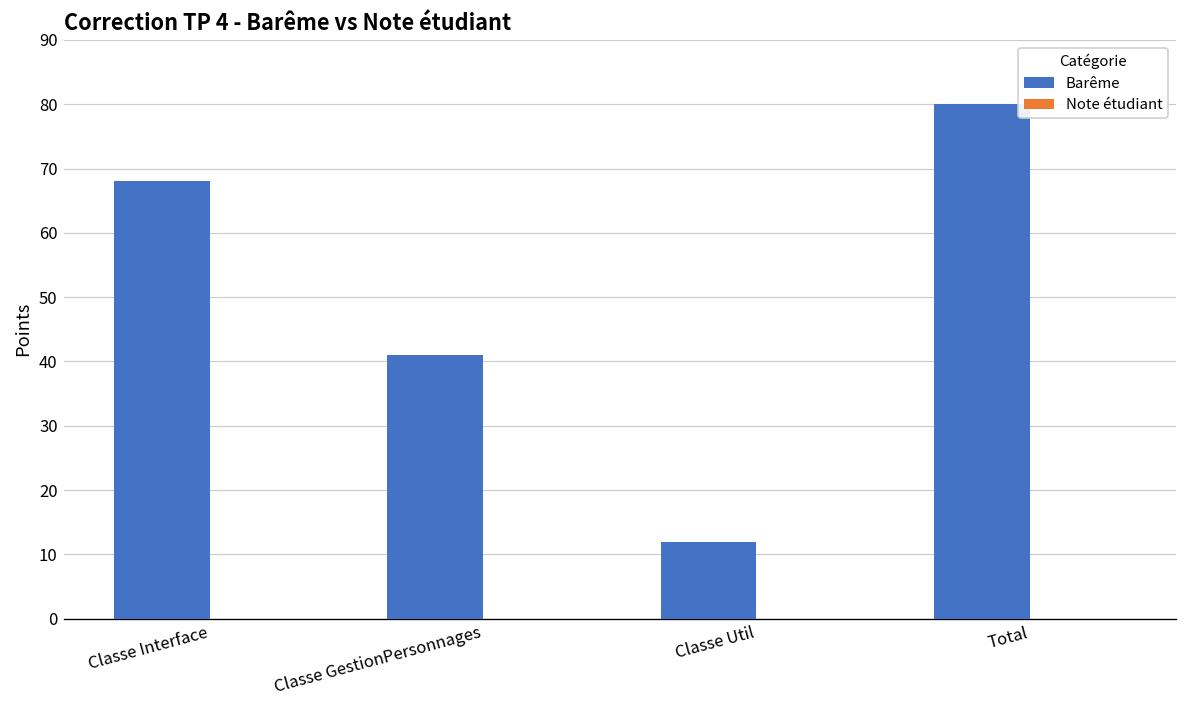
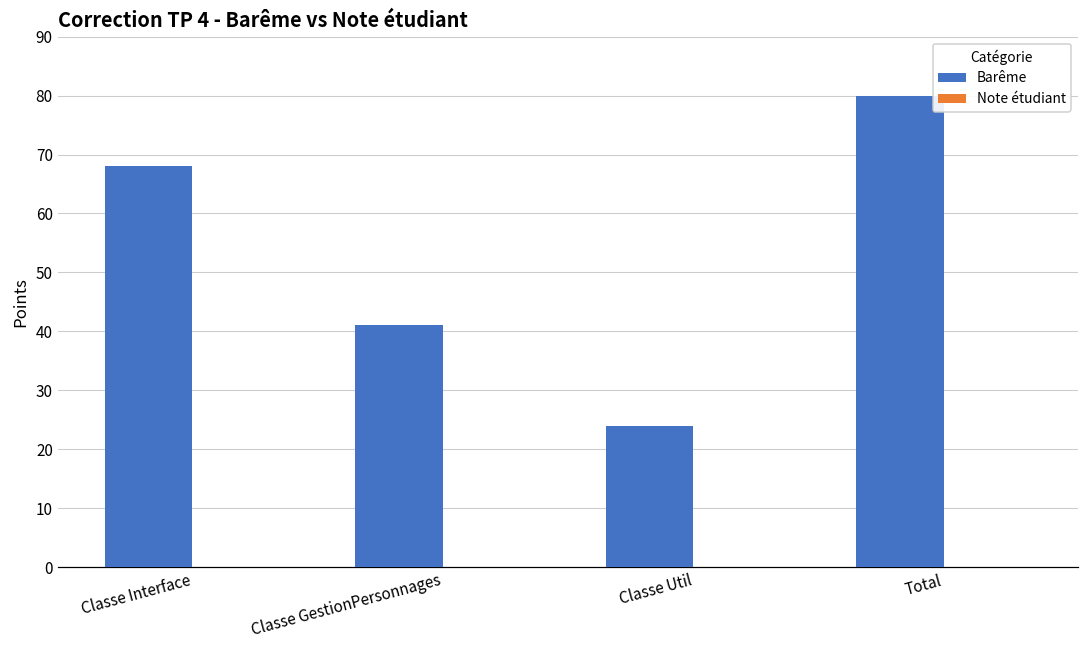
Barême, Classe Util: 12 -> 24
